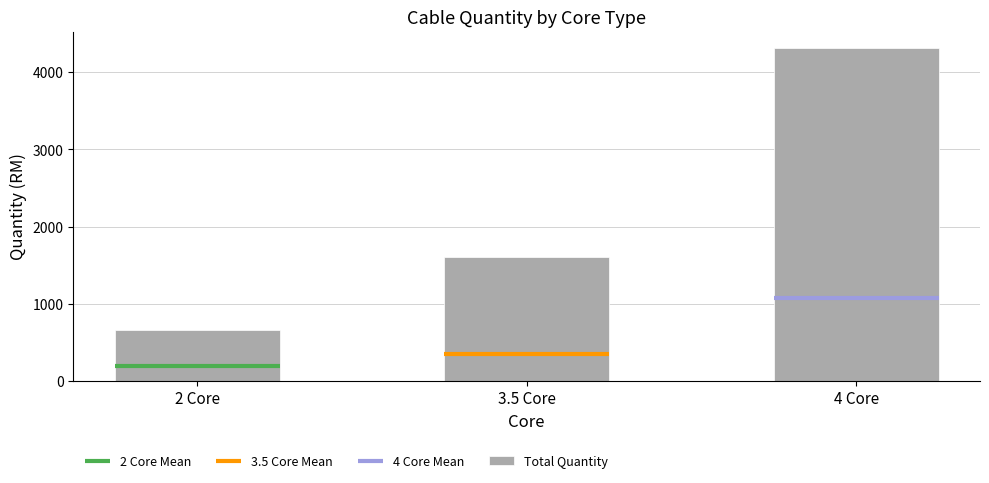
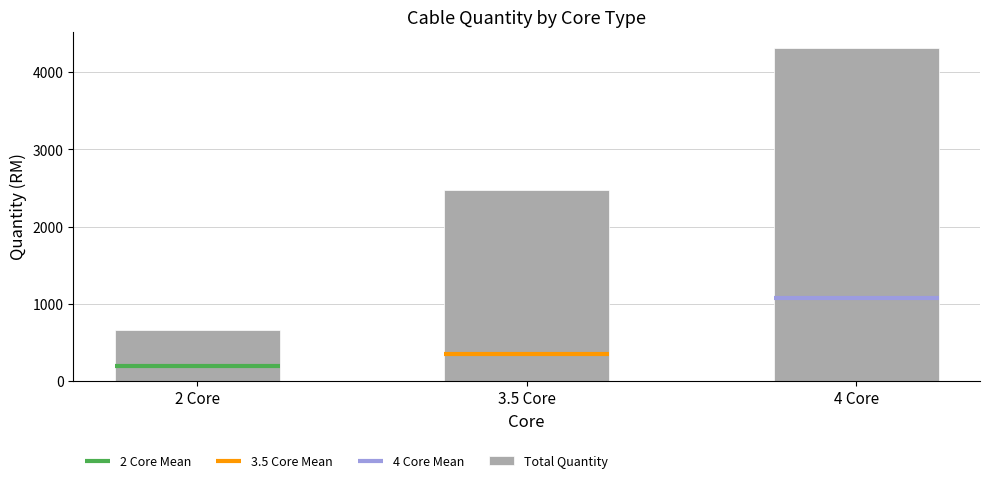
3.5 Core: 1600 -> 2500
